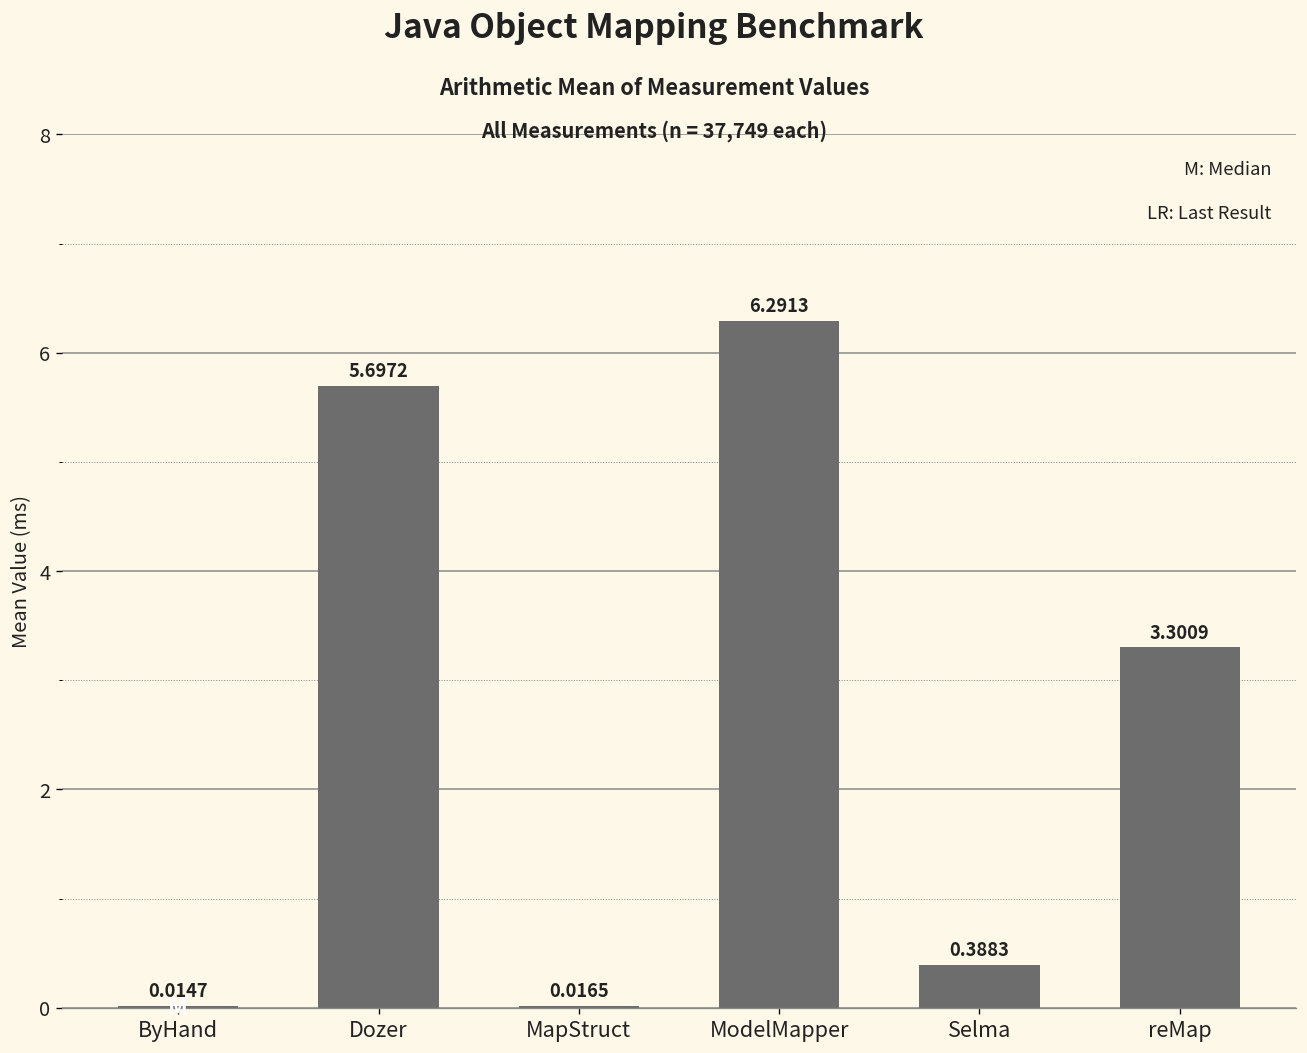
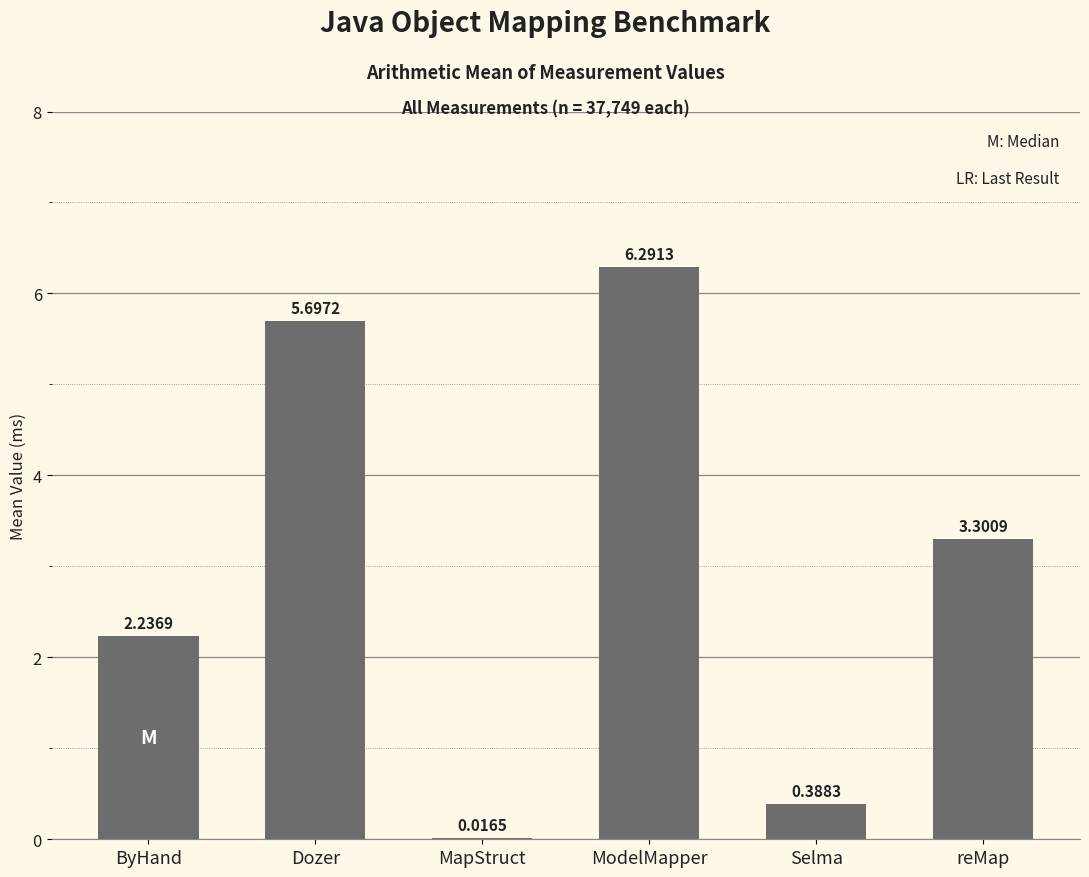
ByHand: 0.0147 -> 2.2369
